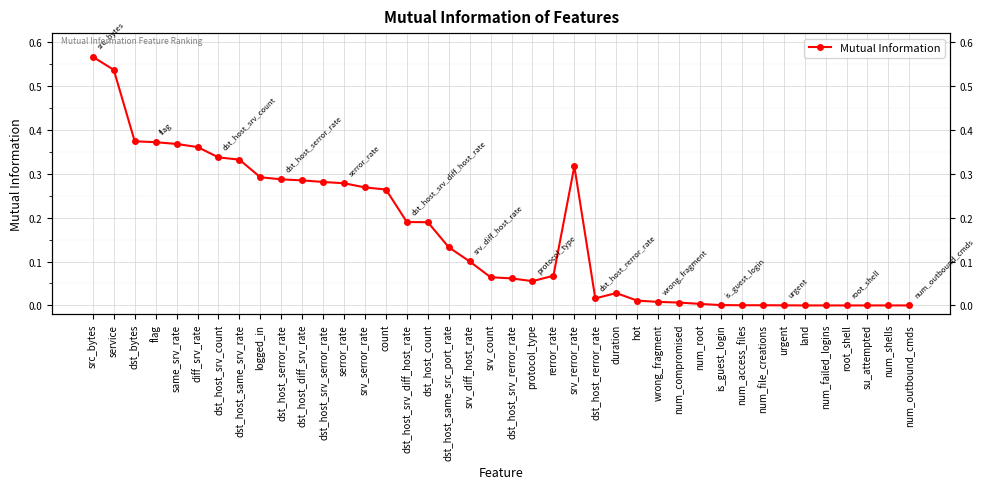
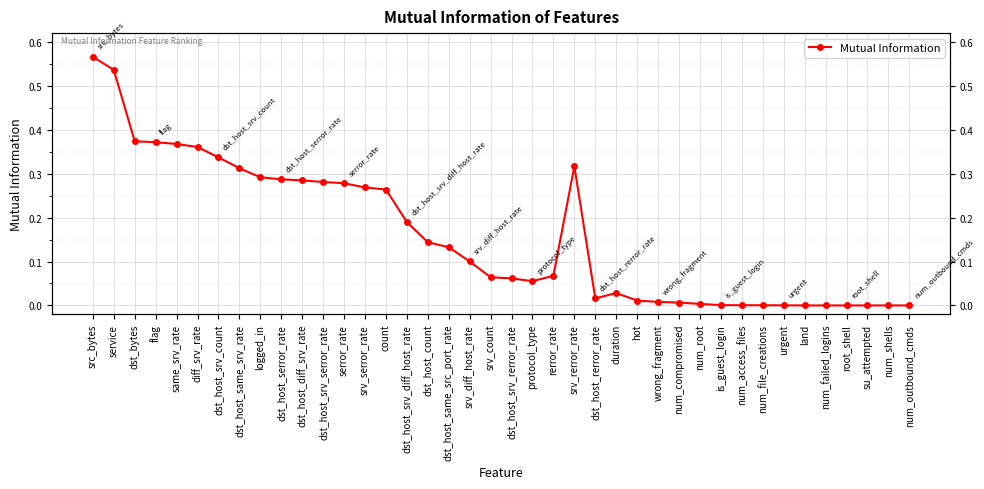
dst_host_same_srv_rate: 0.33 -> 0.31
dst_host_count: 0.19 -> 0.14
